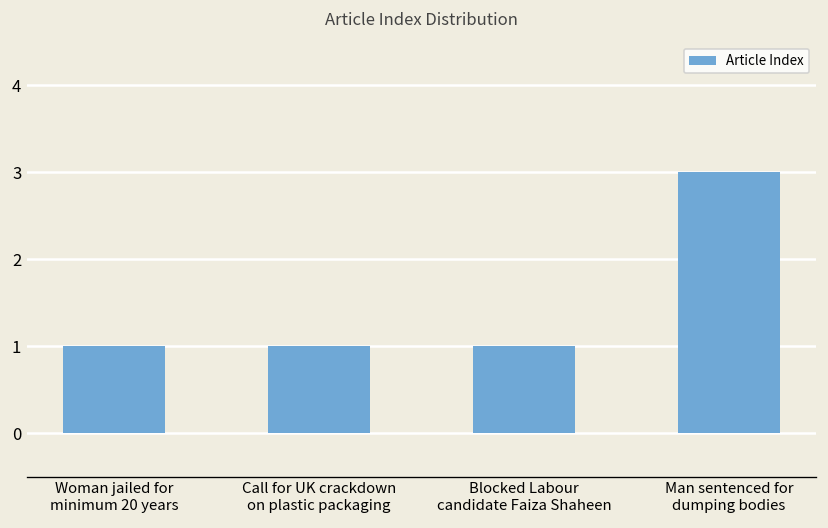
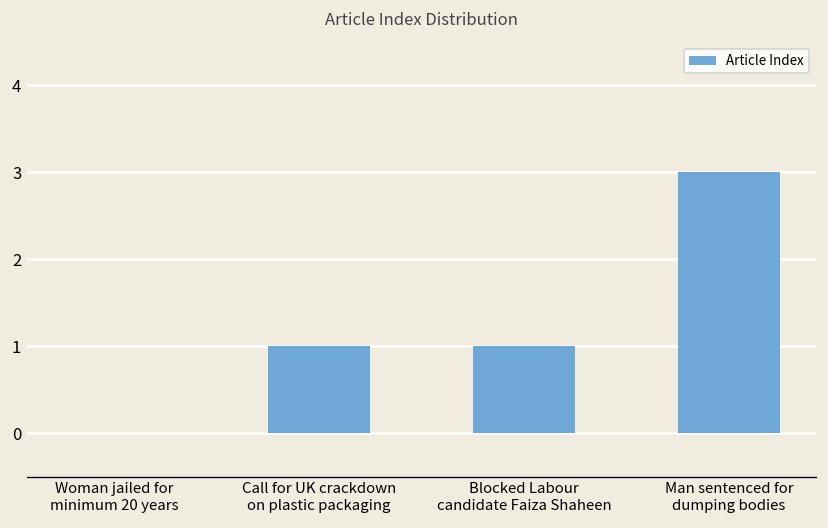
Woman jailed for minimum 20 years: 1 -> 0
